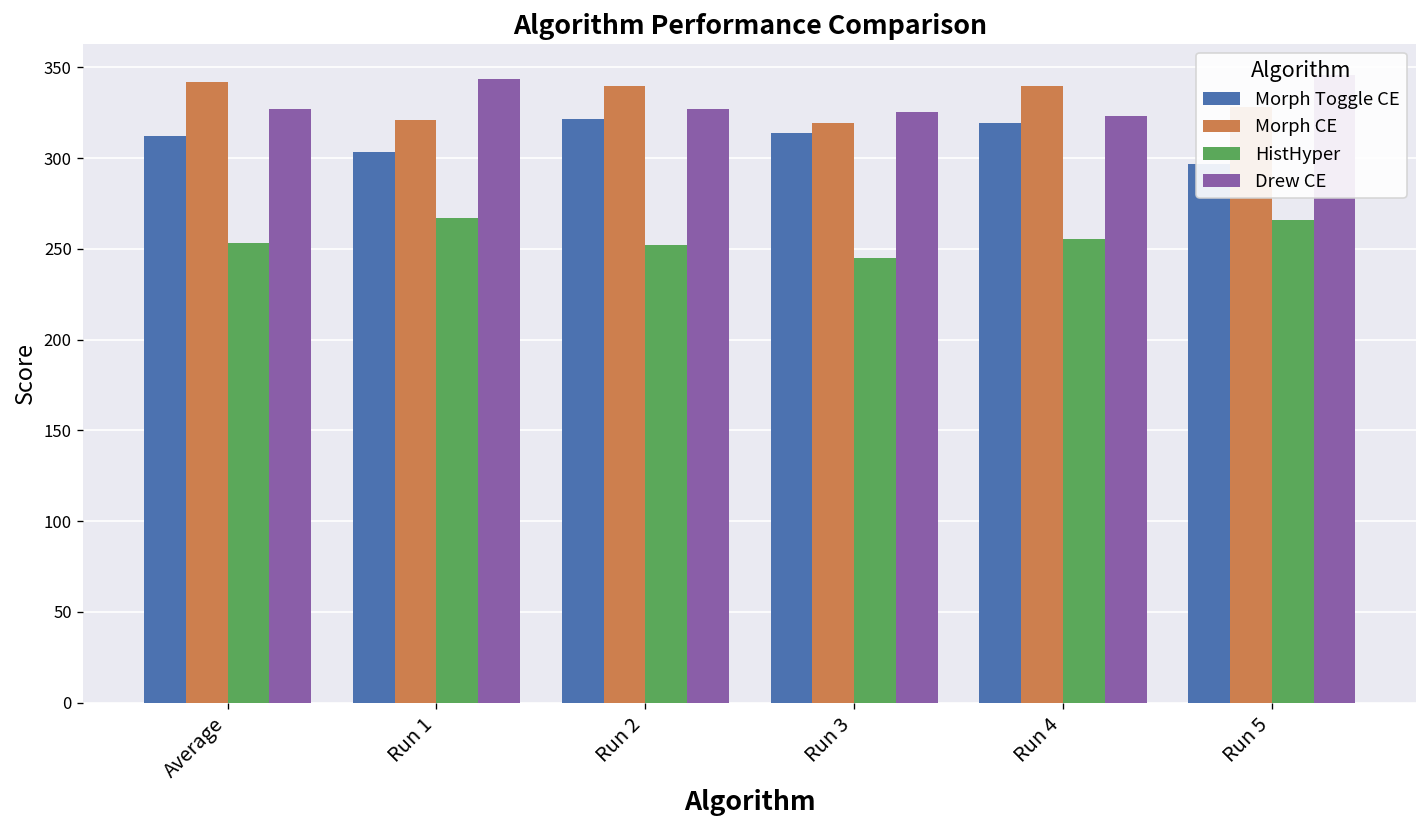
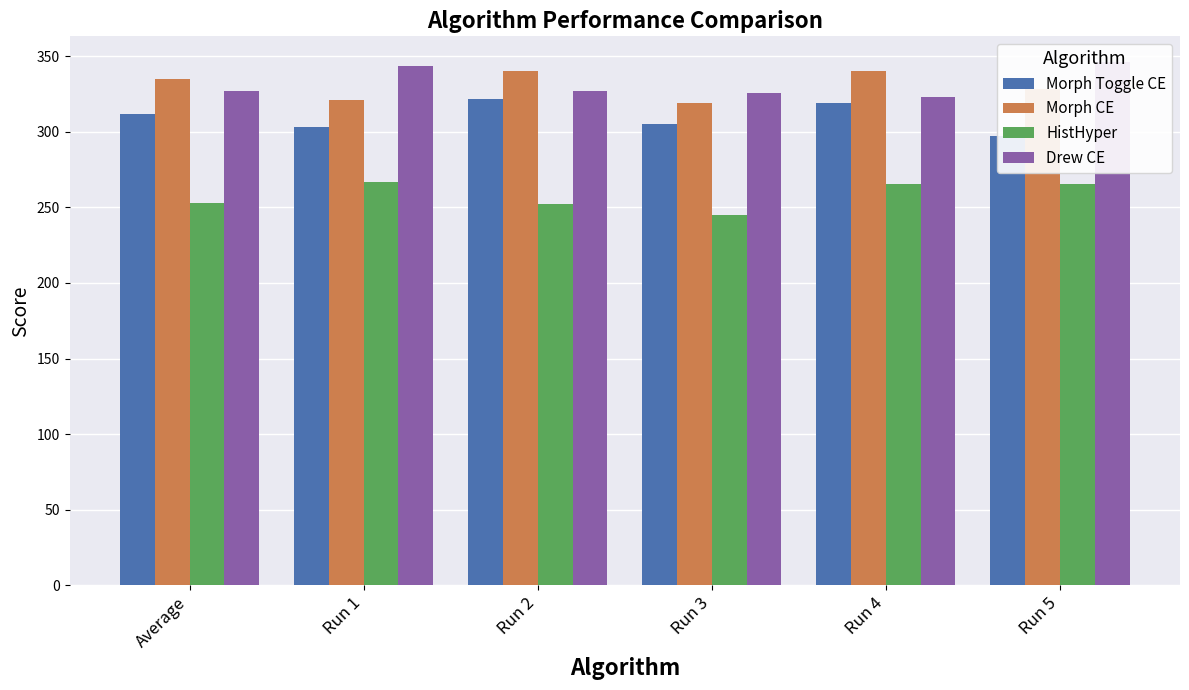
Morph CE, Average: 342 -> 335
Morph Toggle CE, Run 3: 314 -> 305
HistHyper, Run 4: 255 -> 266
